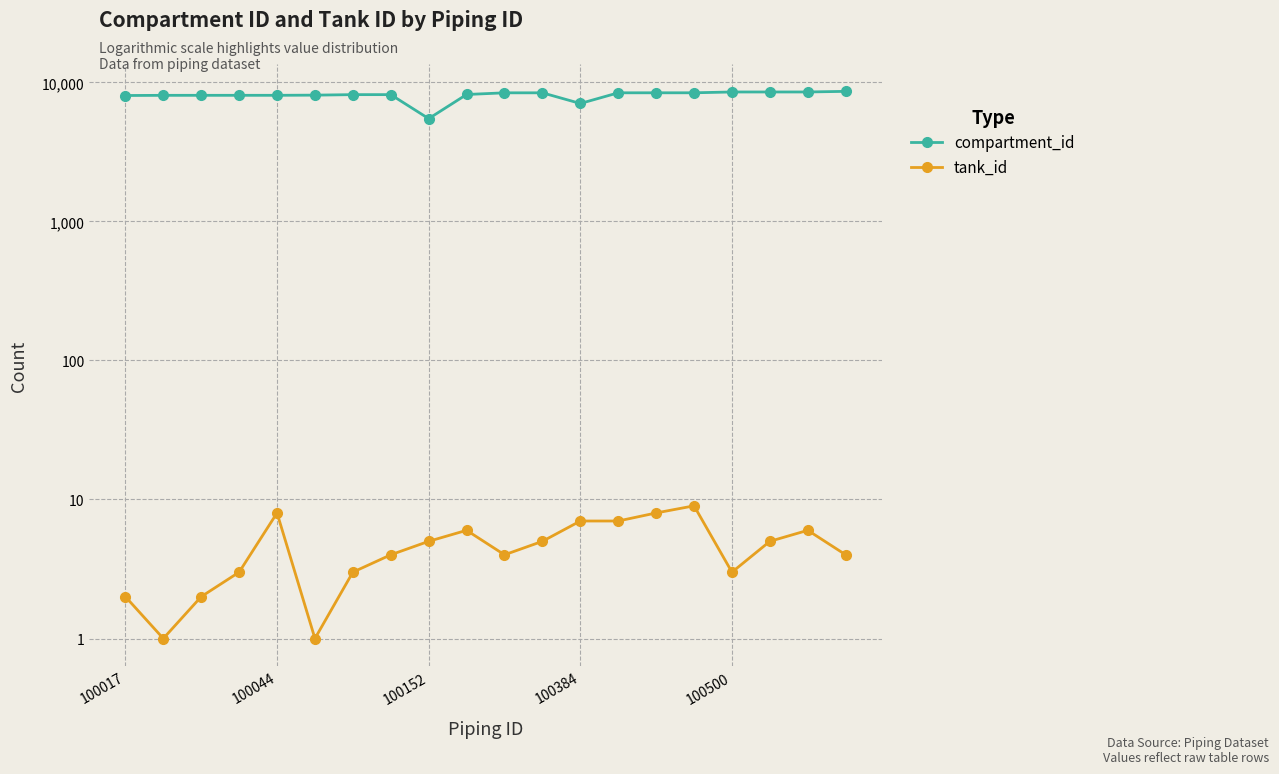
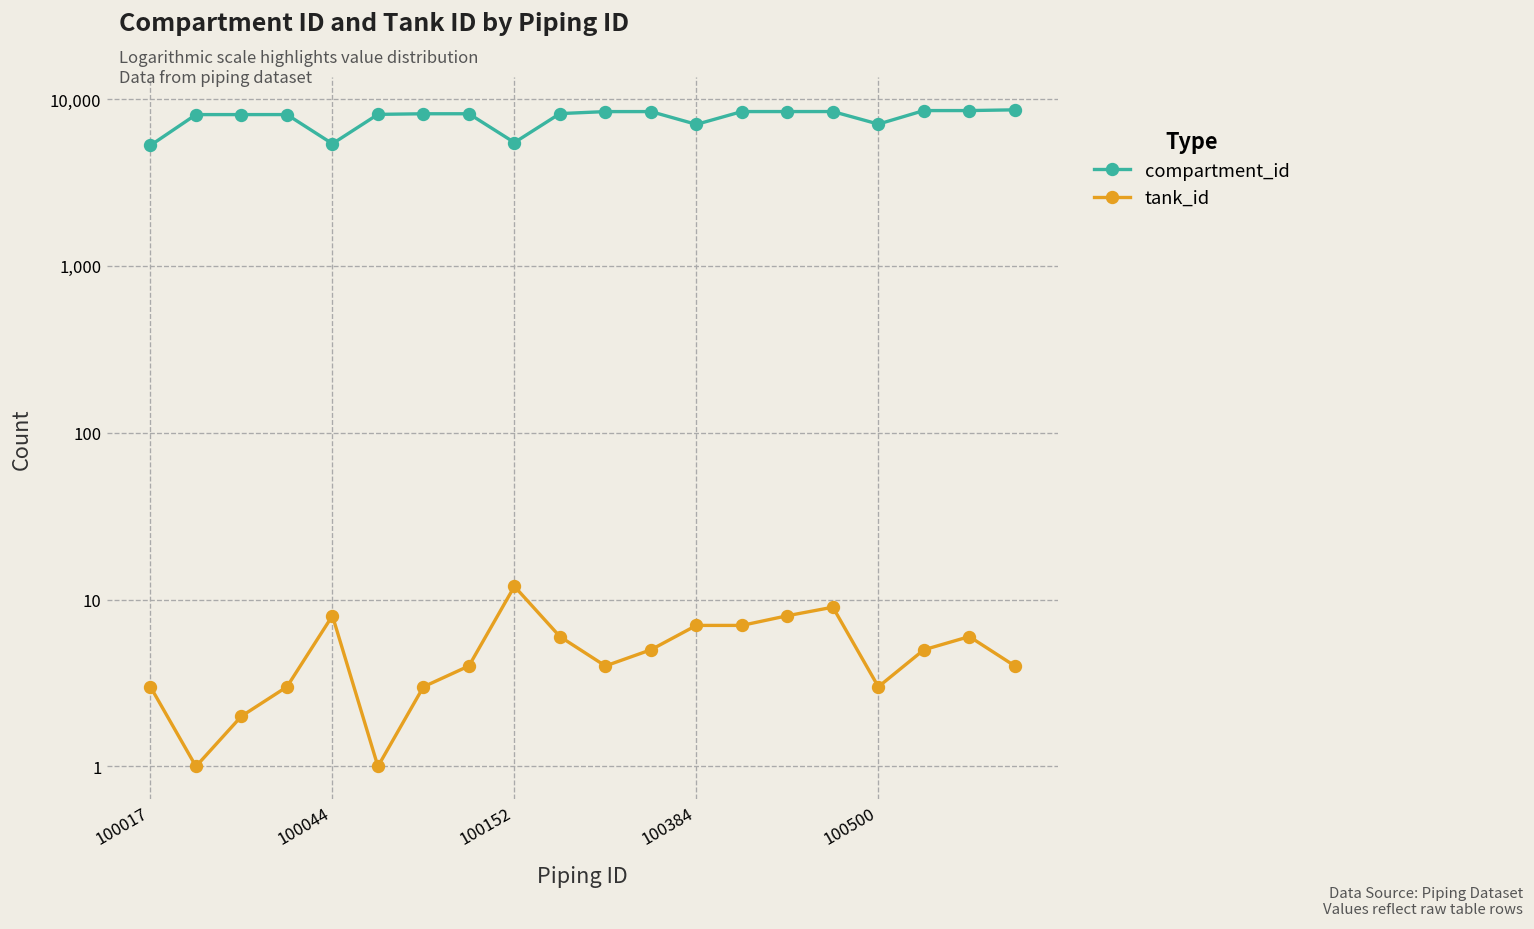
compartment_id, 100017: 8,000 -> 5,300
tank_id, 100017: 2 -> 3
compartment_id, 100044: 8,000 -> 5,400
tank_id, 100152: 5 -> 12
compartment_id, 100500: 9,000 -> 7,000
